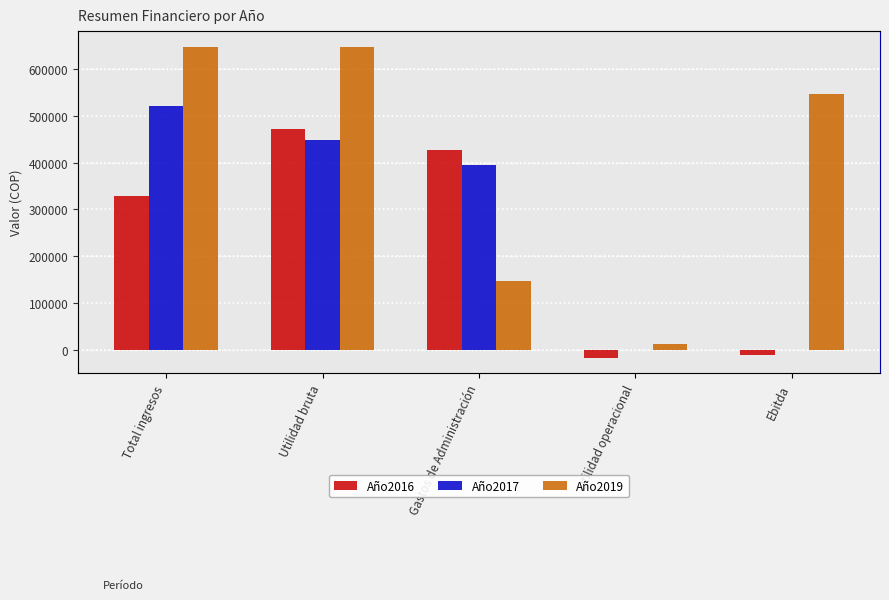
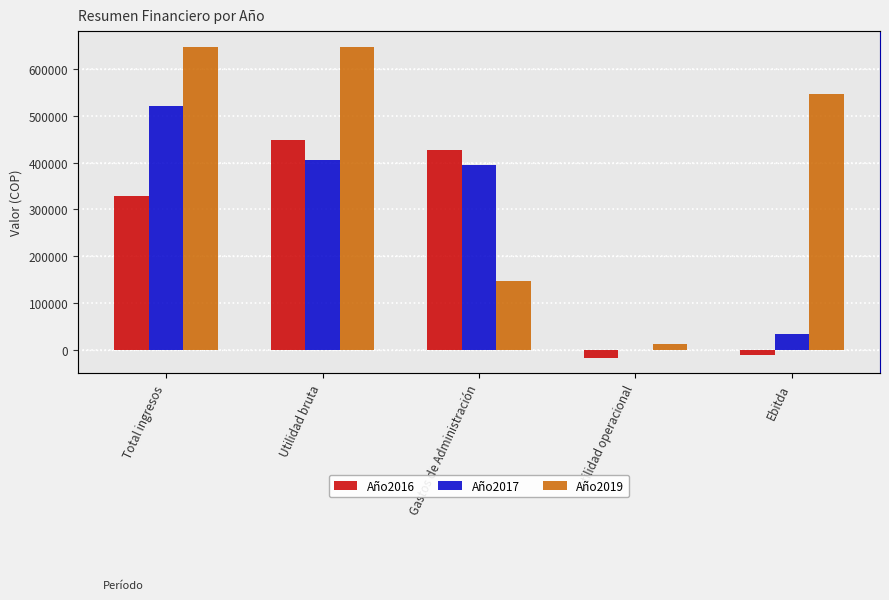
Año2016, Utilidad bruta: 470000 -> 450000
Año2017, Utilidad bruta: 450000 -> 410000
Año2017, Ebitda: 0 -> 40000
